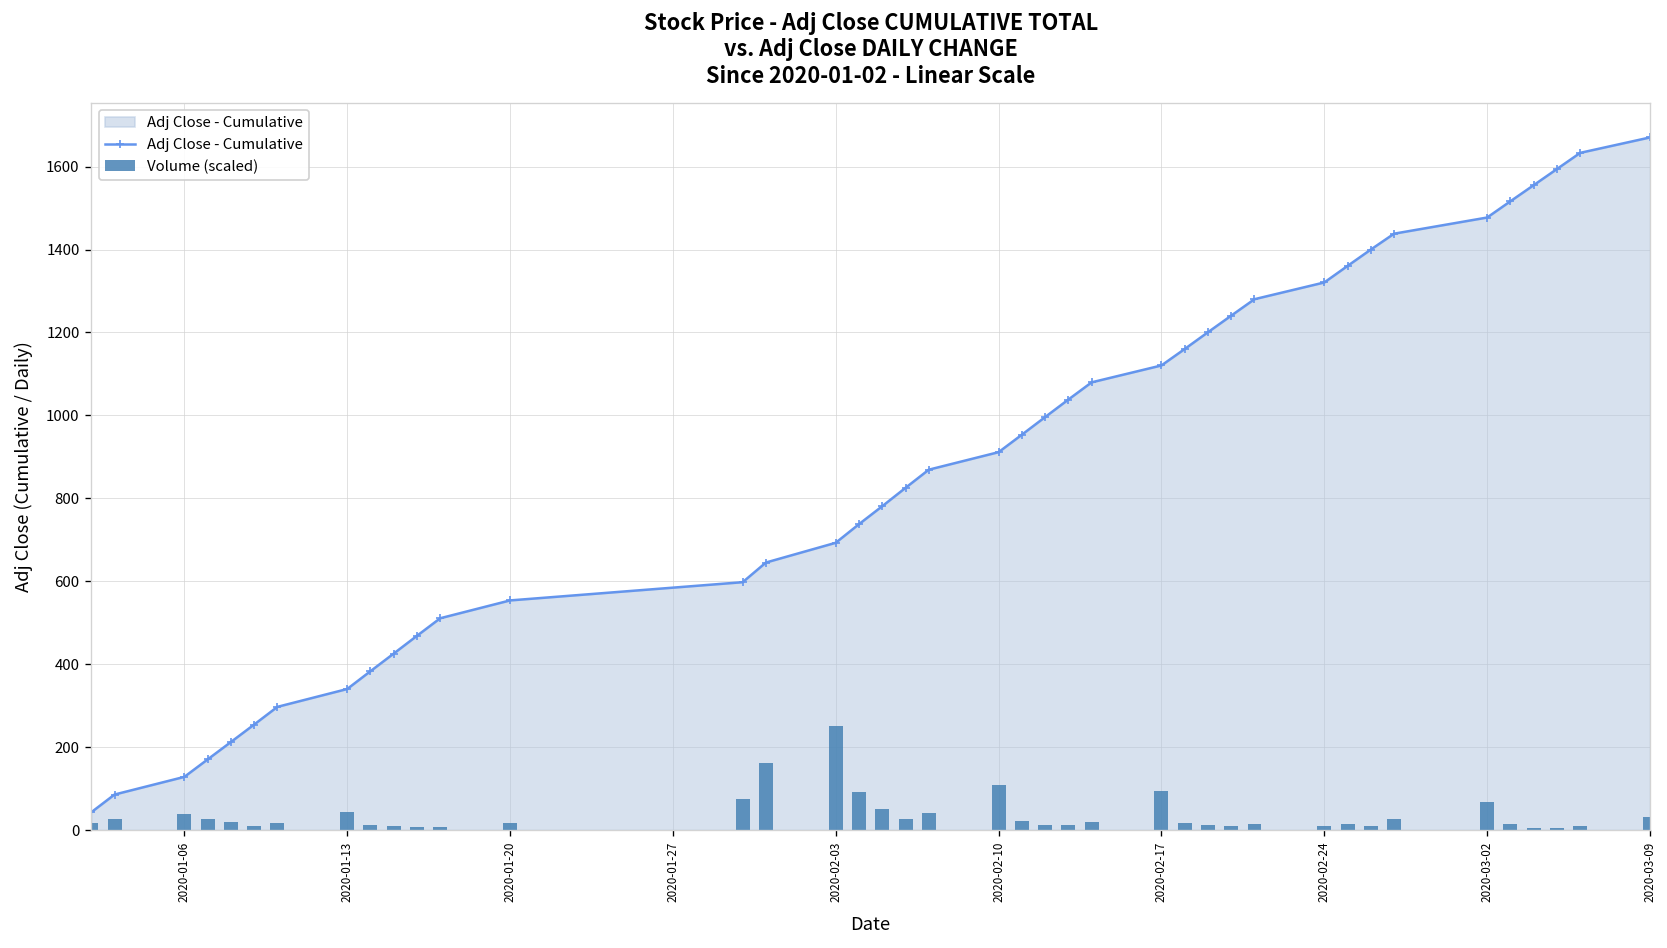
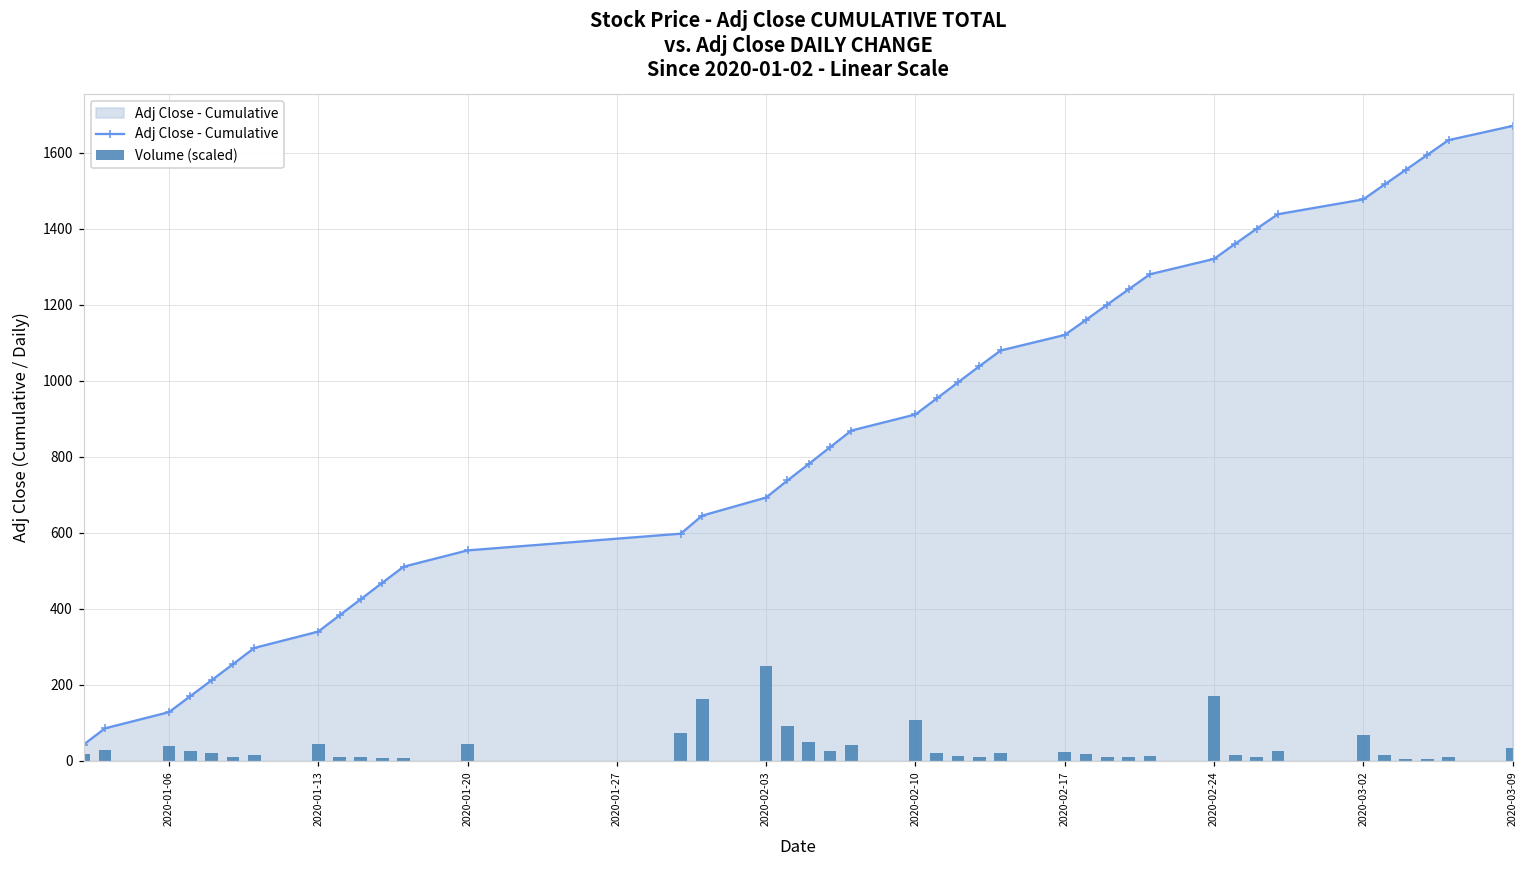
Volume (scaled), 2020-01-20: 20 -> 40
Volume (scaled), 2020-02-17: 100 -> 20
Volume (scaled), 2020-02-24: 10 -> 170
